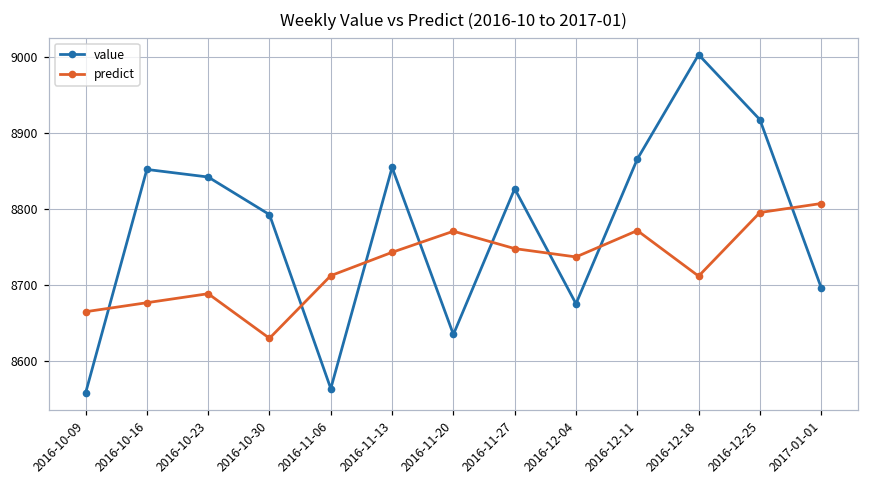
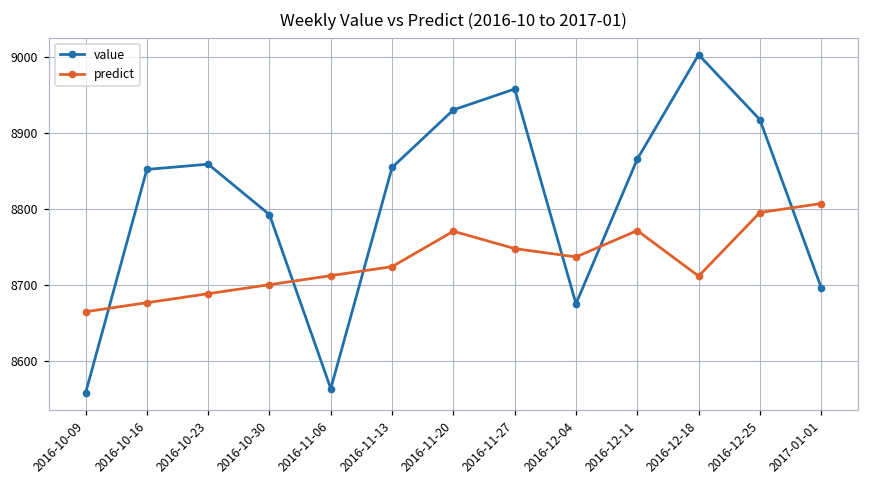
value, 2016-10-23: 8840 -> 8860
predict, 2016-10-30: 8630 -> 8700
predict, 2016-11-13: 8740 -> 8720
value, 2016-11-20: 8630 -> 8930
value, 2016-11-27: 8830 -> 8960
